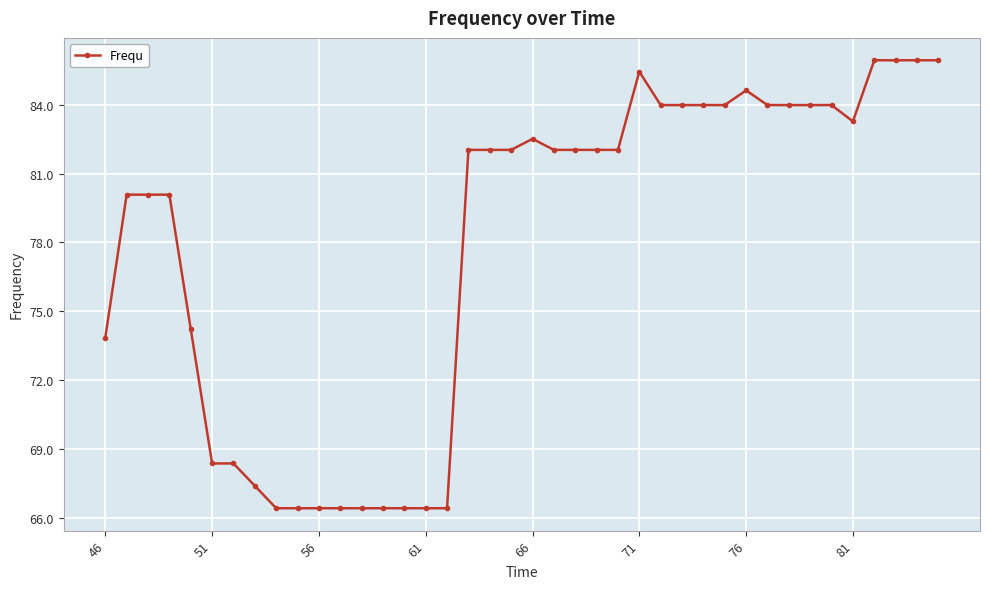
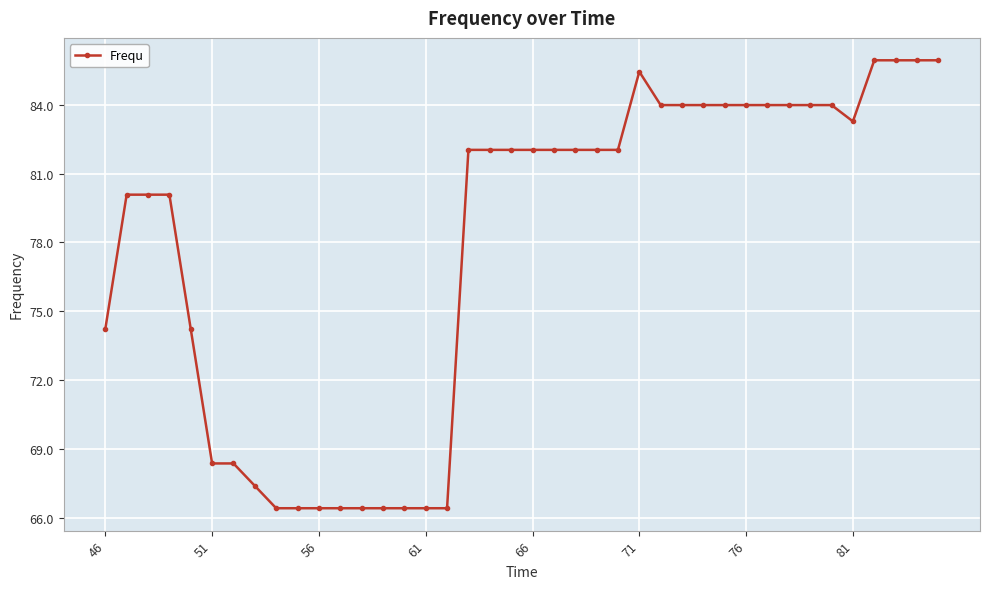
46: 73.8 -> 74.2
66: 82.5 -> 82.0
76: 84.6 -> 84.0
